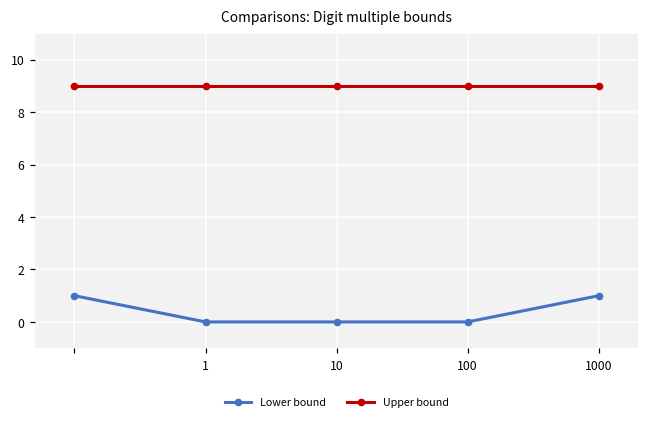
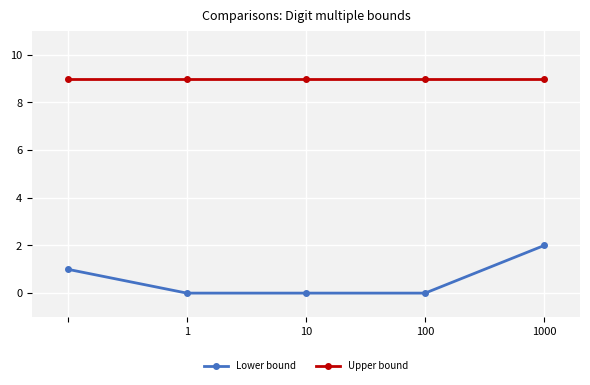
Lower bound, 1000: 1 -> 2
